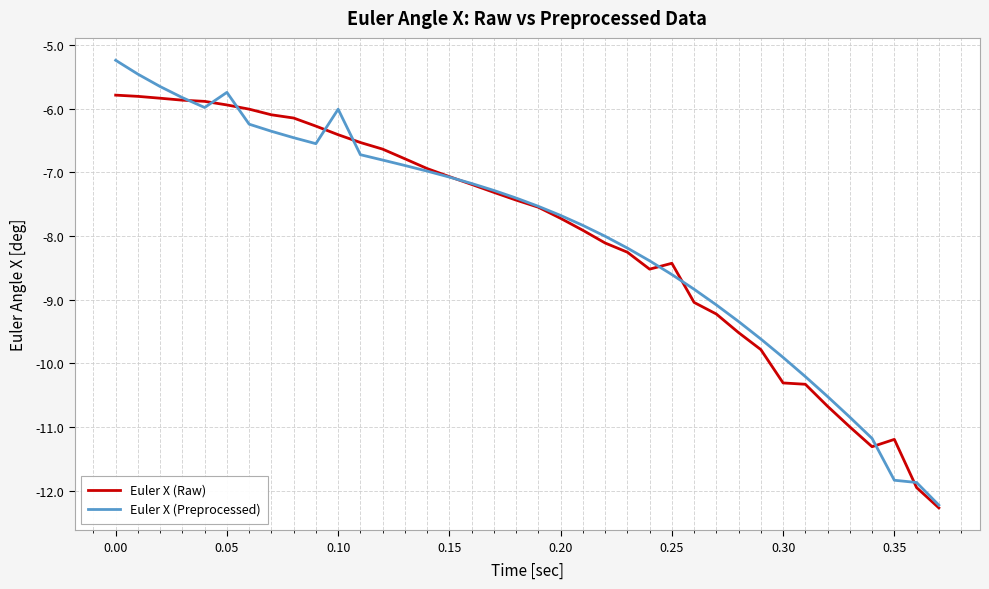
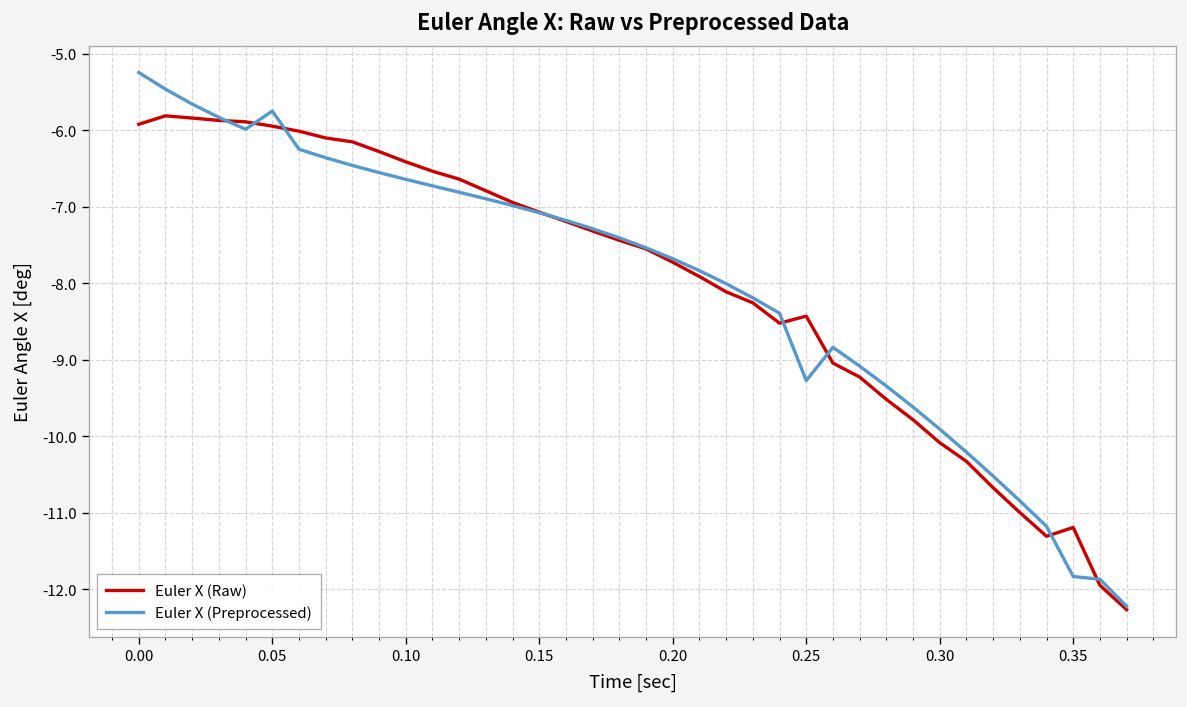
Euler X (Raw), 0.00: -5.8 -> -5.9
Euler X (Preprocessed), 0.10: -6.0 -> -6.6
Euler X (Preprocessed), 0.25: -8.6 -> -9.3
Euler X (Raw), 0.30: -10.3 -> -10.1
